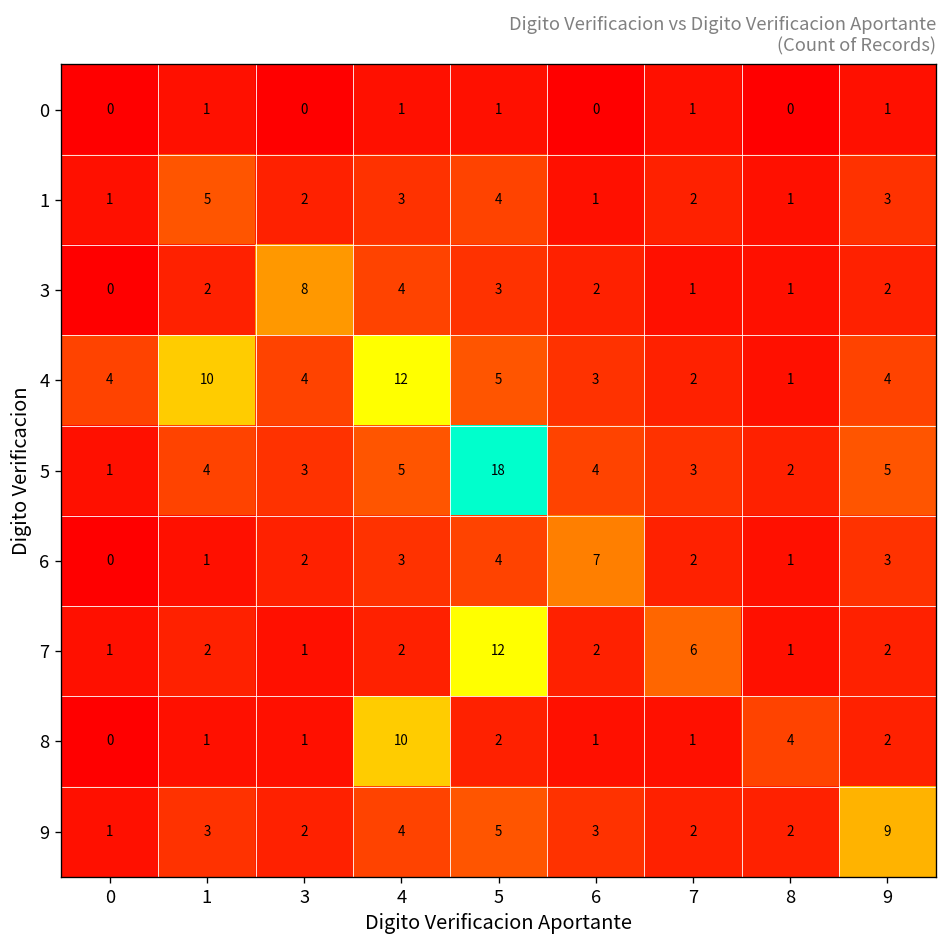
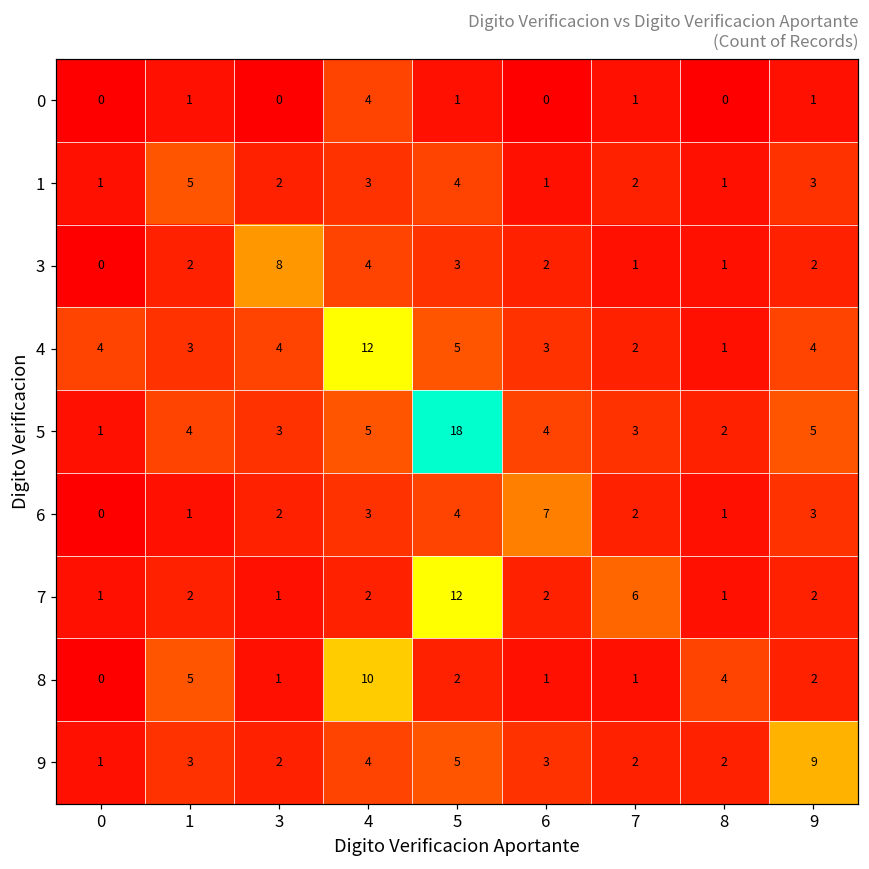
0, 4: 1 -> 4
4, 1: 10 -> 3
8, 1: 1 -> 5
